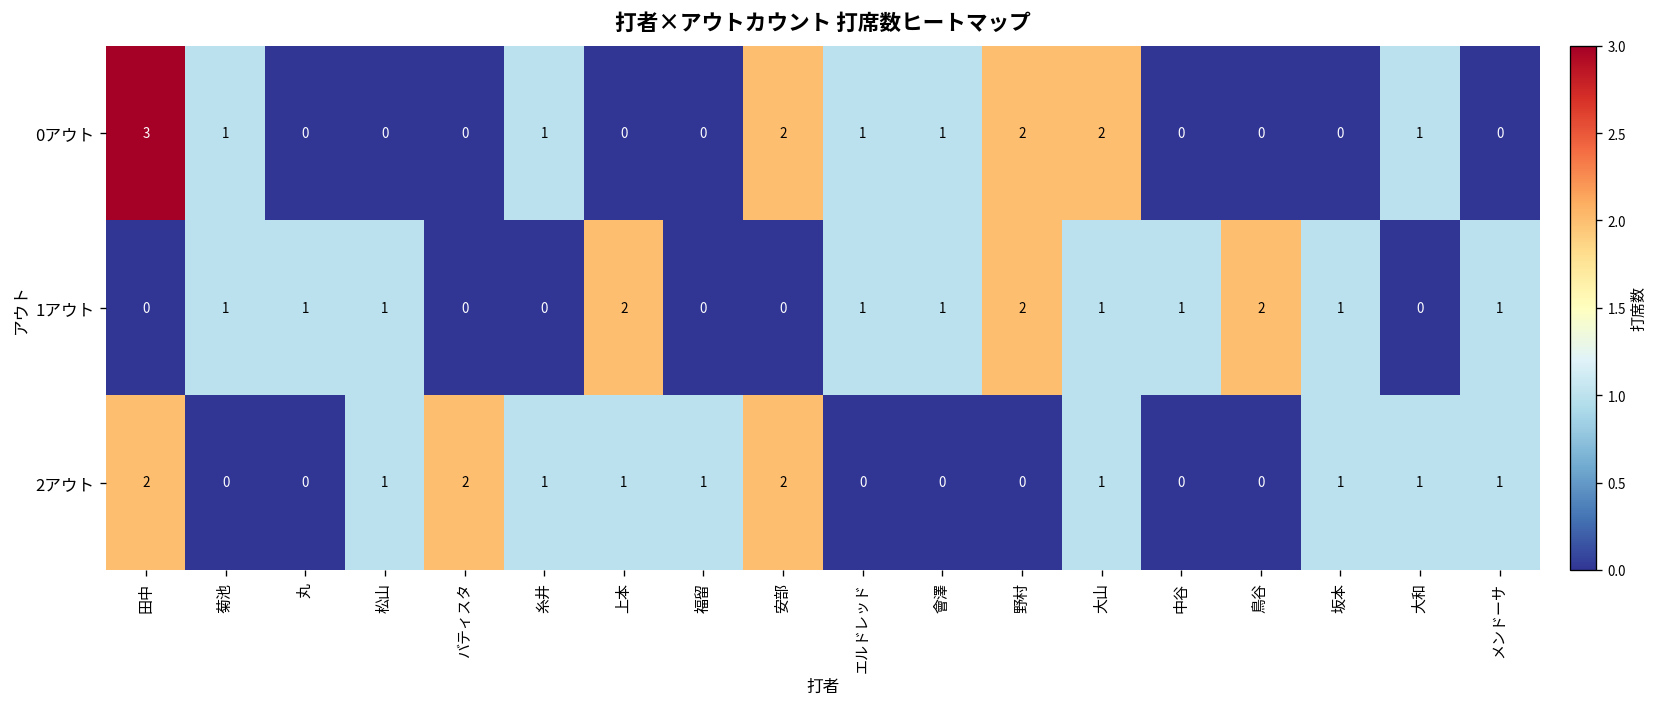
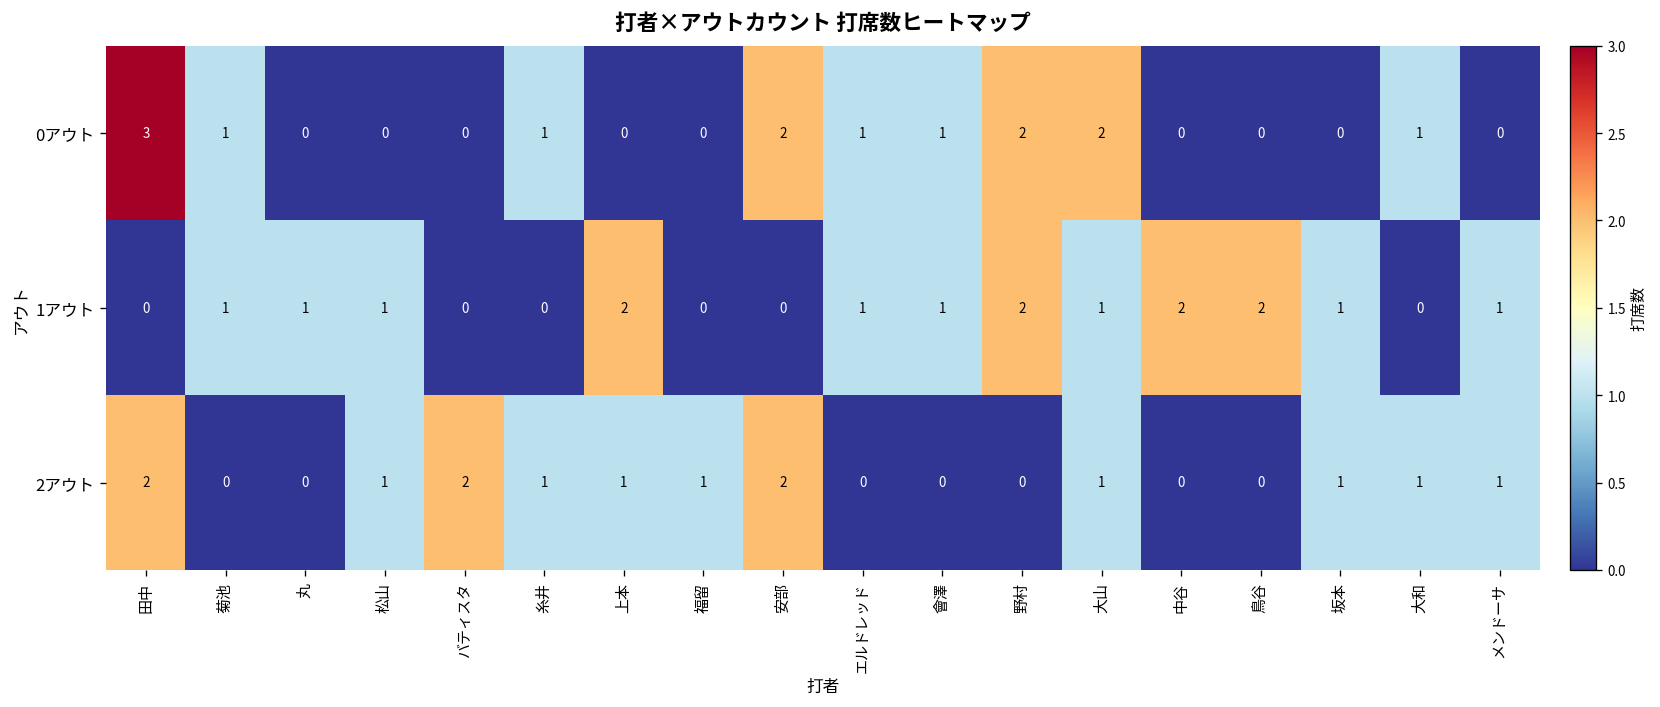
1アウト, 中谷: 1 -> 2
